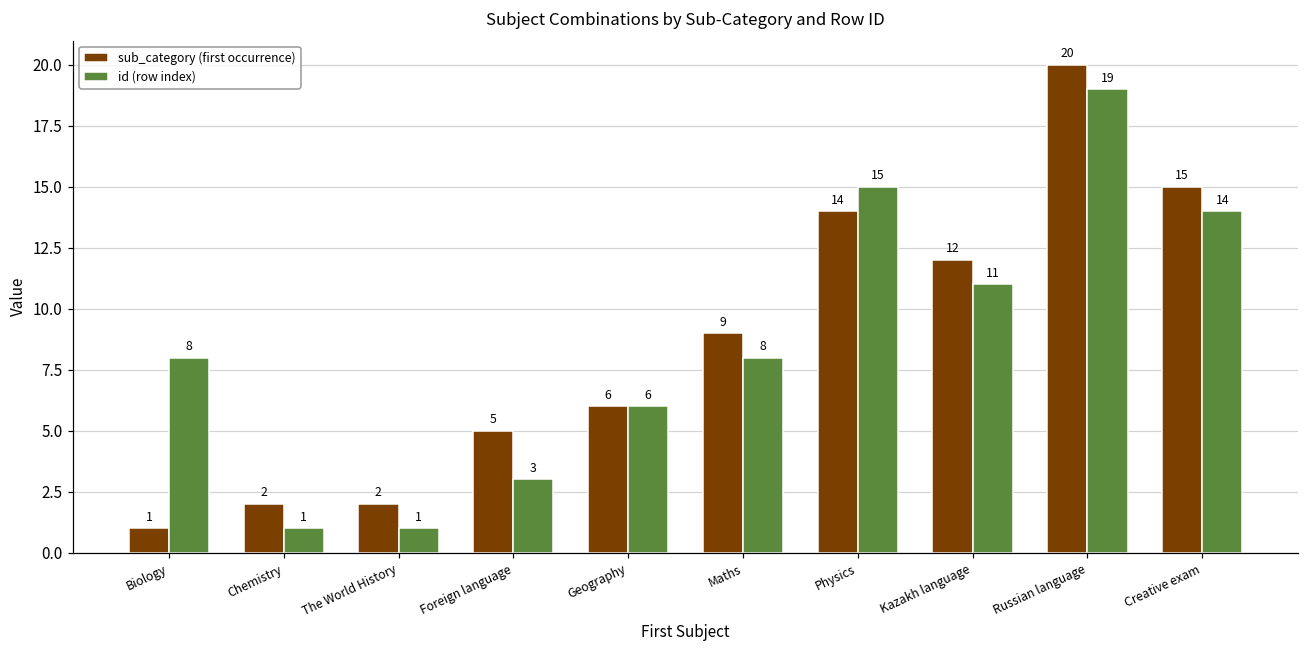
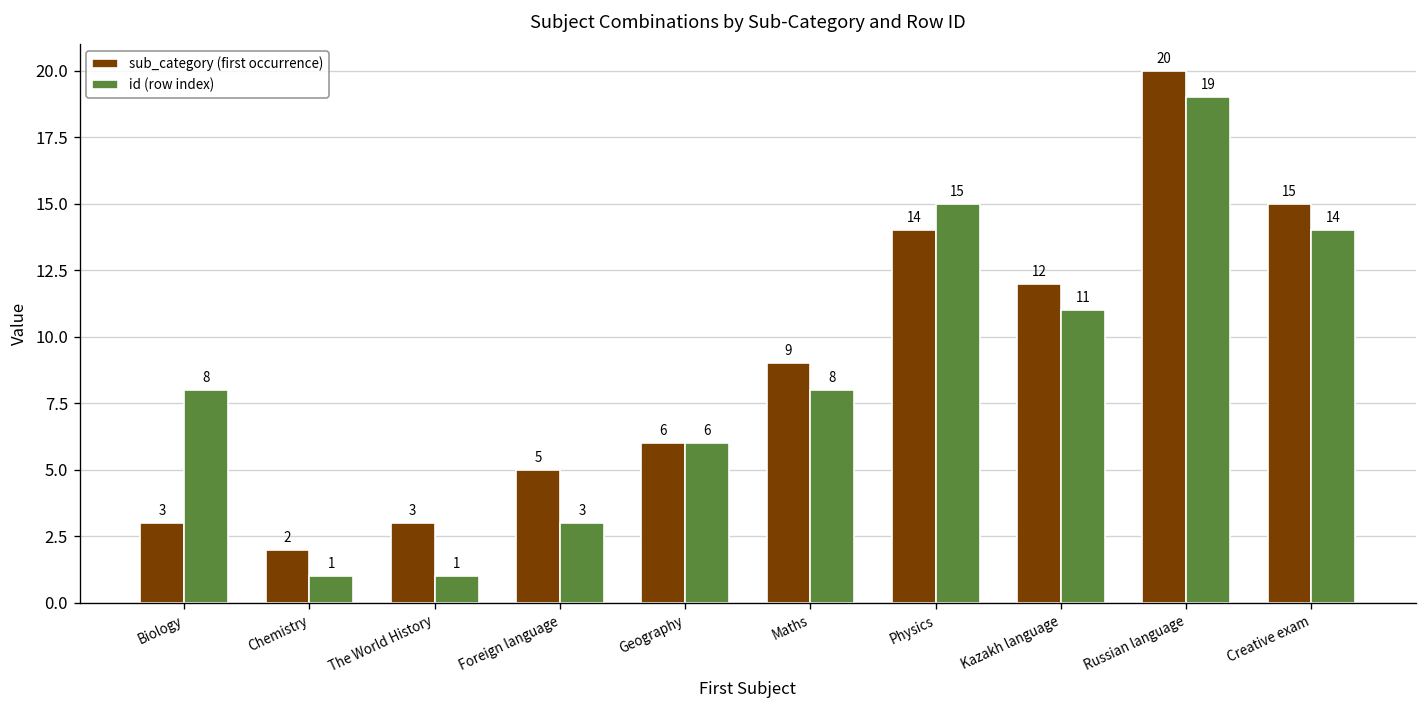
sub_category (first occurrence), Biology: 1 -> 3
sub_category (first occurrence), The World History: 2 -> 3
